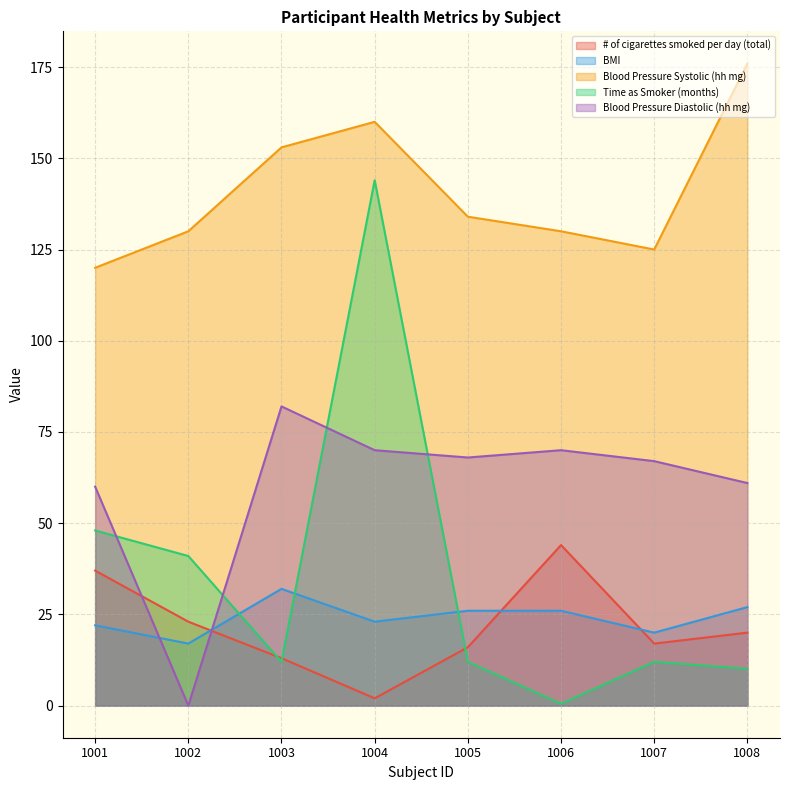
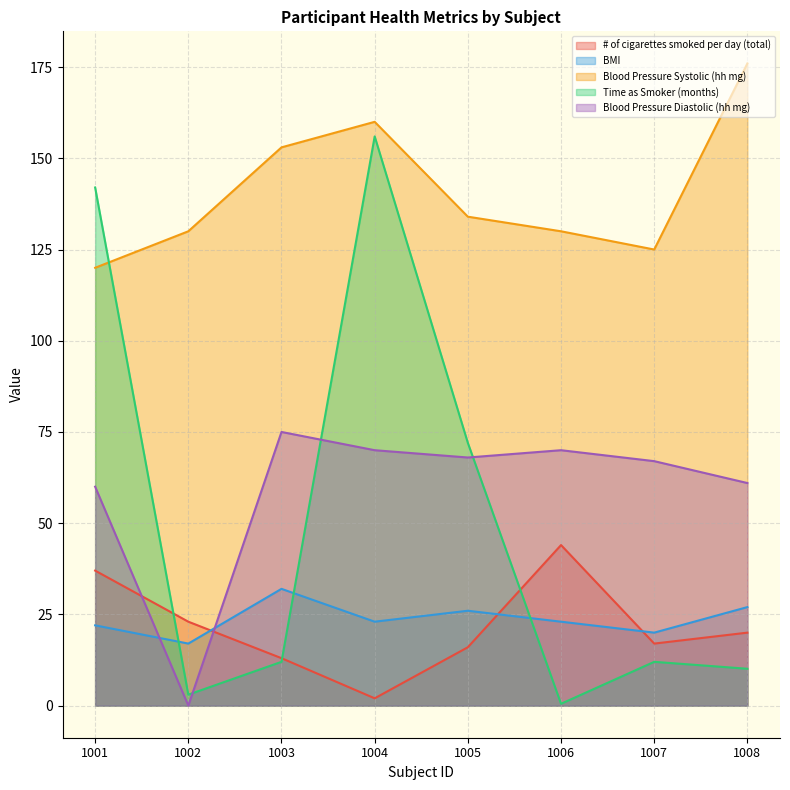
Time as Smoker (months), 1001: 48 -> 142
Time as Smoker (months), 1002: 41 -> 3
Blood Pressure Diastolic (hh mg), 1003: 82 -> 75
Time as Smoker (months), 1004: 144 -> 156
Time as Smoker (months), 1005: 12 -> 72
BMI, 1006: 26 -> 23
